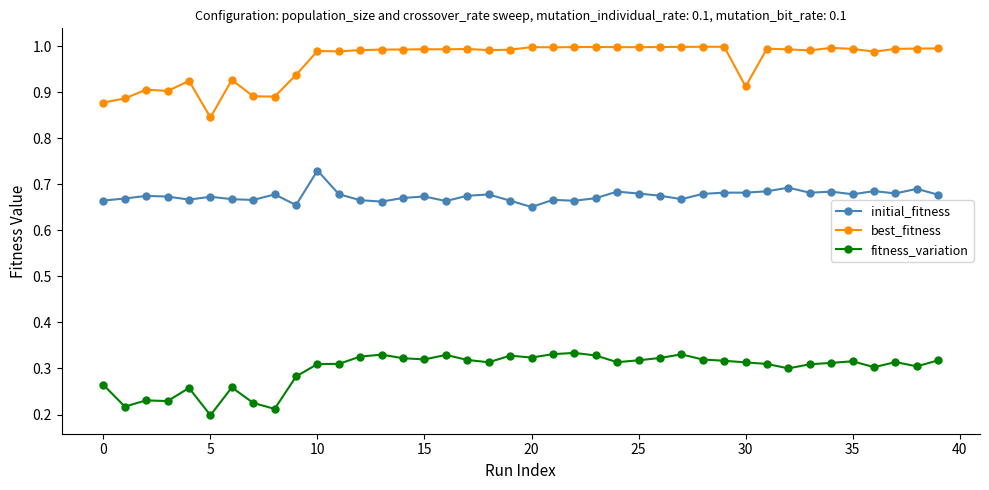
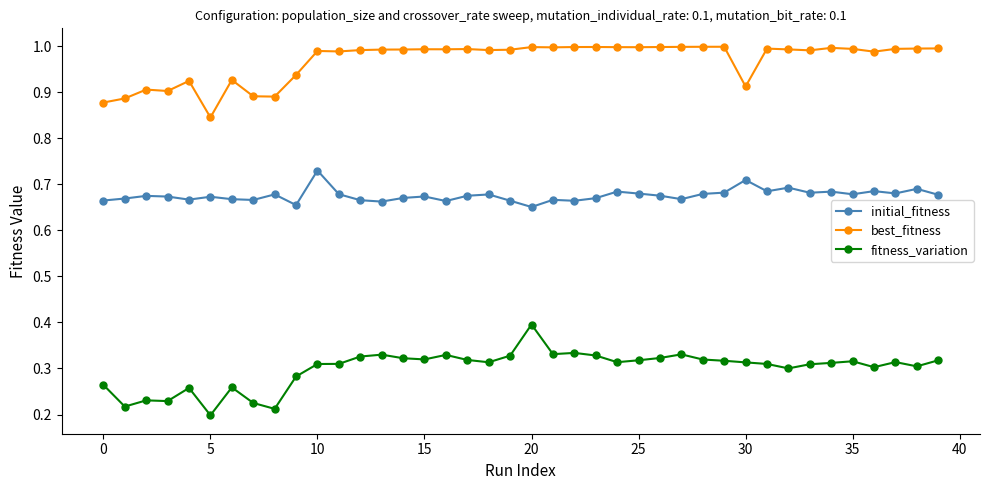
fitness_variation, 20: 0.32 -> 0.40
initial_fitness, 30: 0.68 -> 0.71
